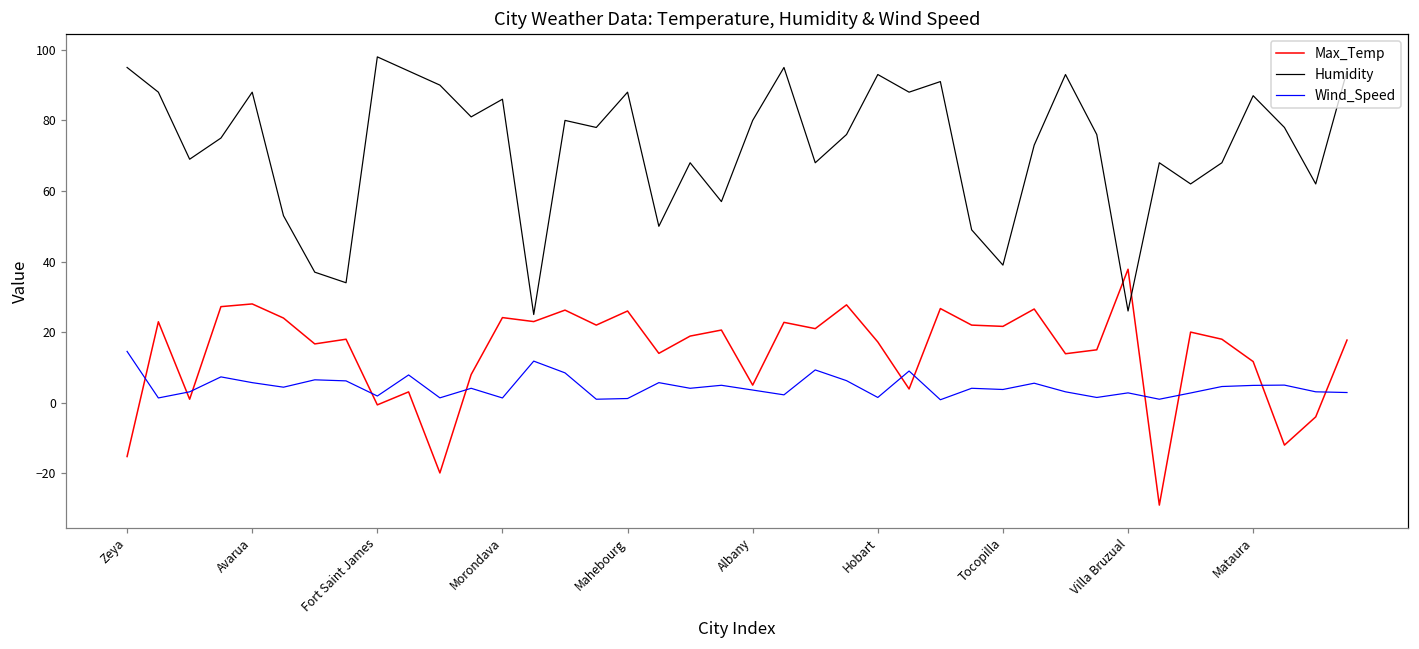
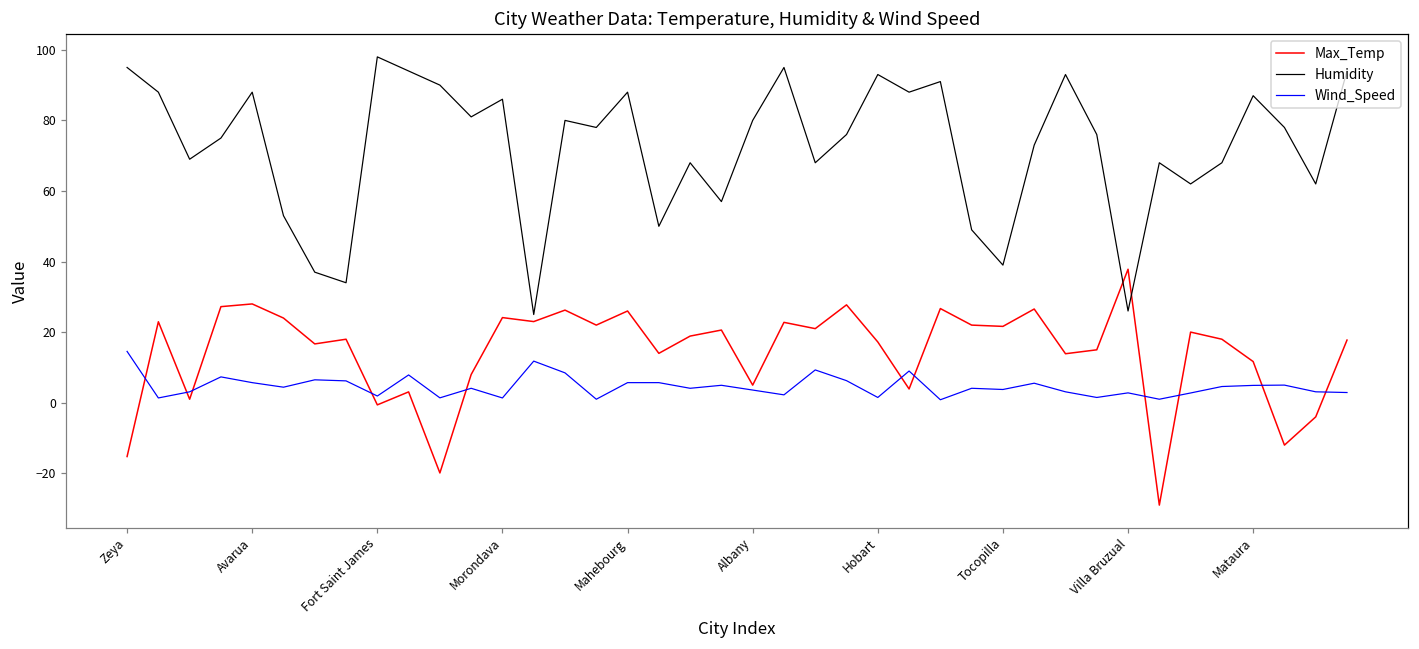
Wind_Speed, Mahebourg: 1 -> 6
